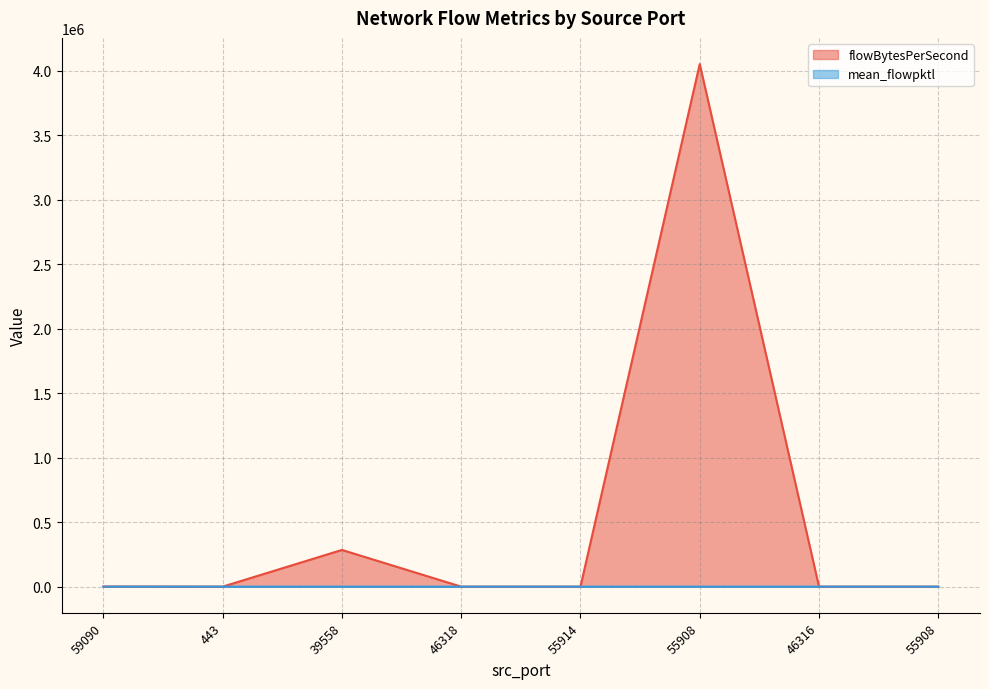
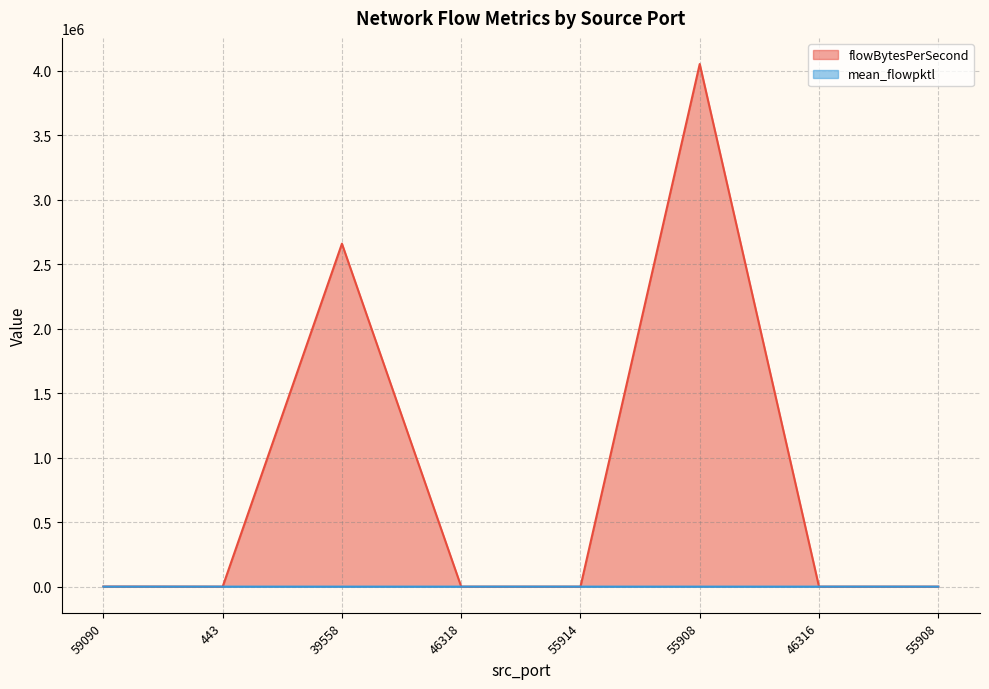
flowBytesPerSecond, 39558: 280000 -> 2660000
